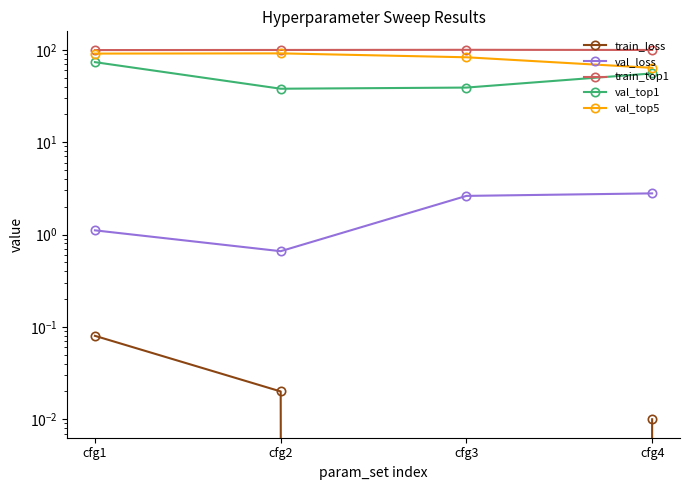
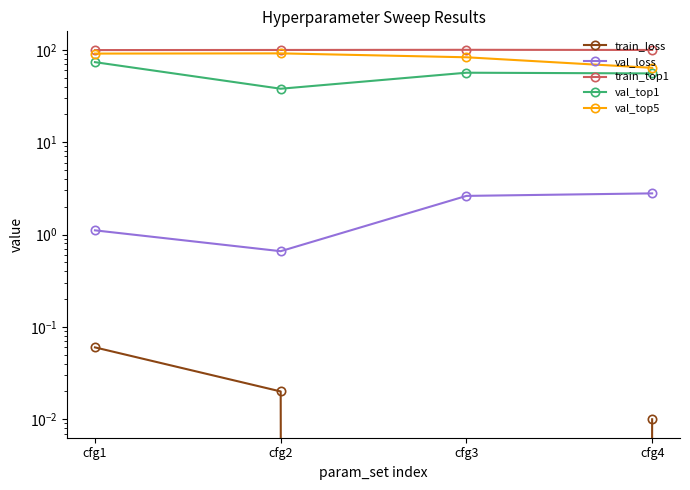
train_loss, cfg1: 0.08 -> 0.06
val_top1, cfg3: 39 -> 60
